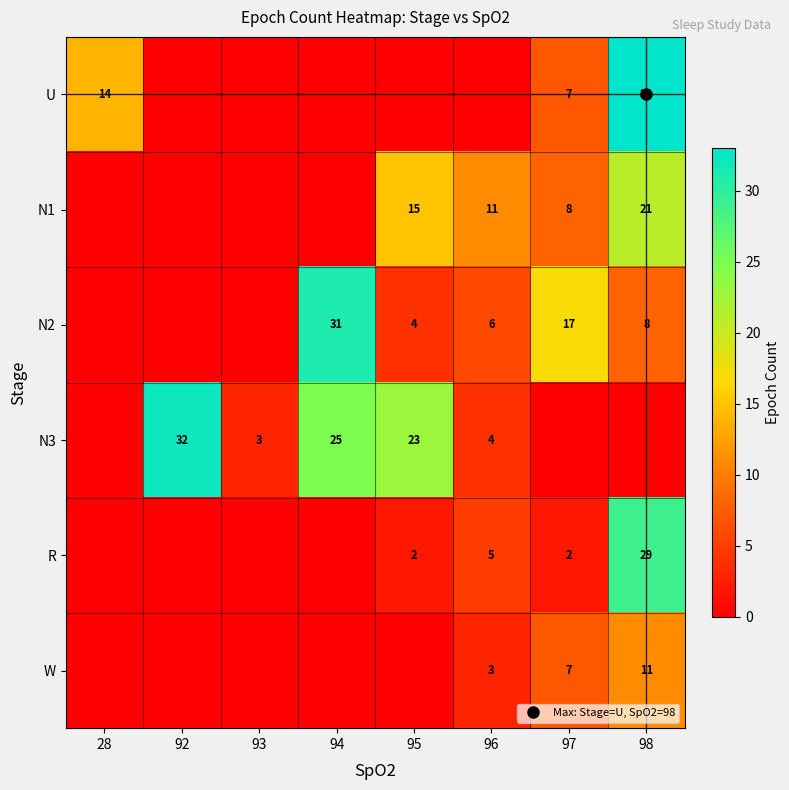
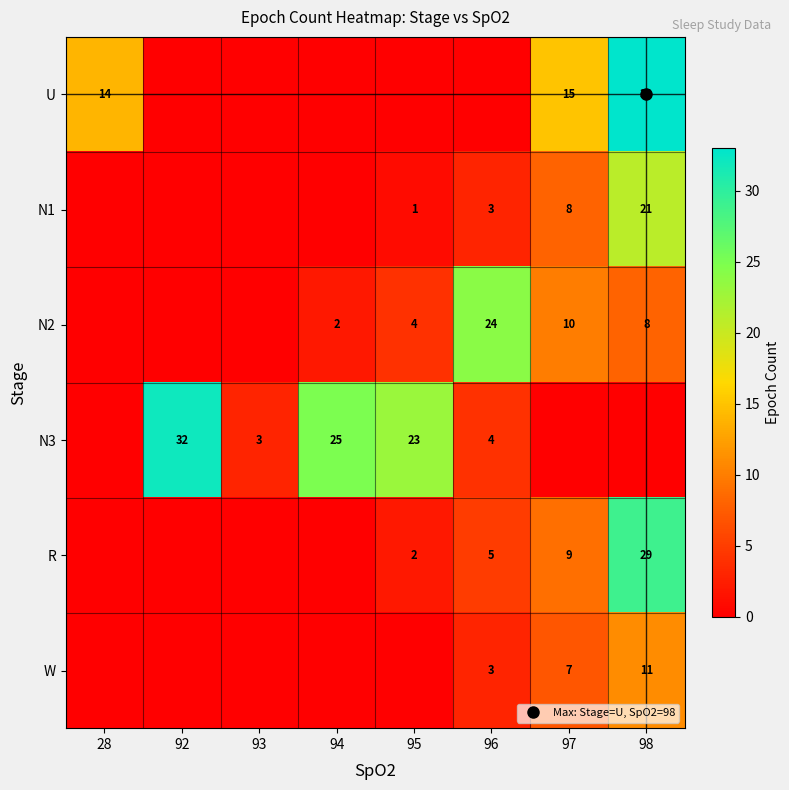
U, 97: 7 -> 15
N1, 95: 15 -> 1
N1, 96: 11 -> 3
N2, 94: 31 -> 2
N2, 96: 6 -> 24
N2, 97: 17 -> 10
R, 97: 2 -> 9
